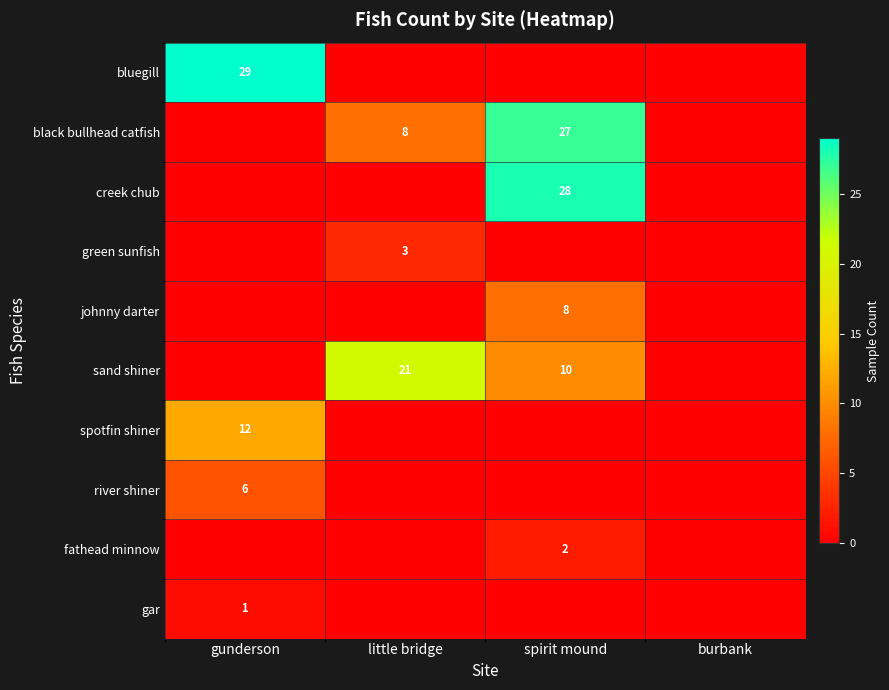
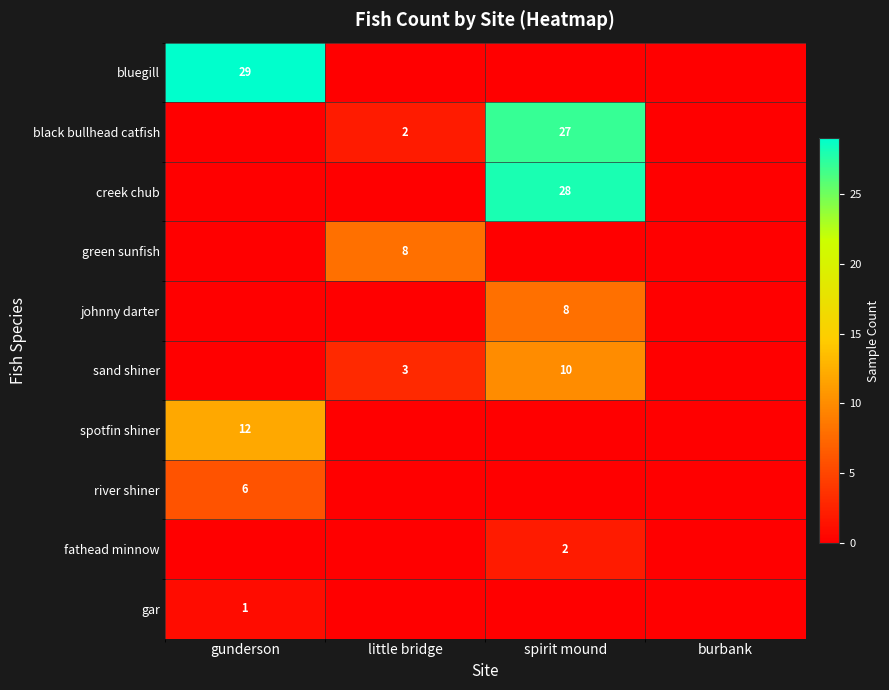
black bullhead catfish, little bridge: 8 -> 2
green sunfish, little bridge: 3 -> 8
sand shiner, little bridge: 21 -> 3
